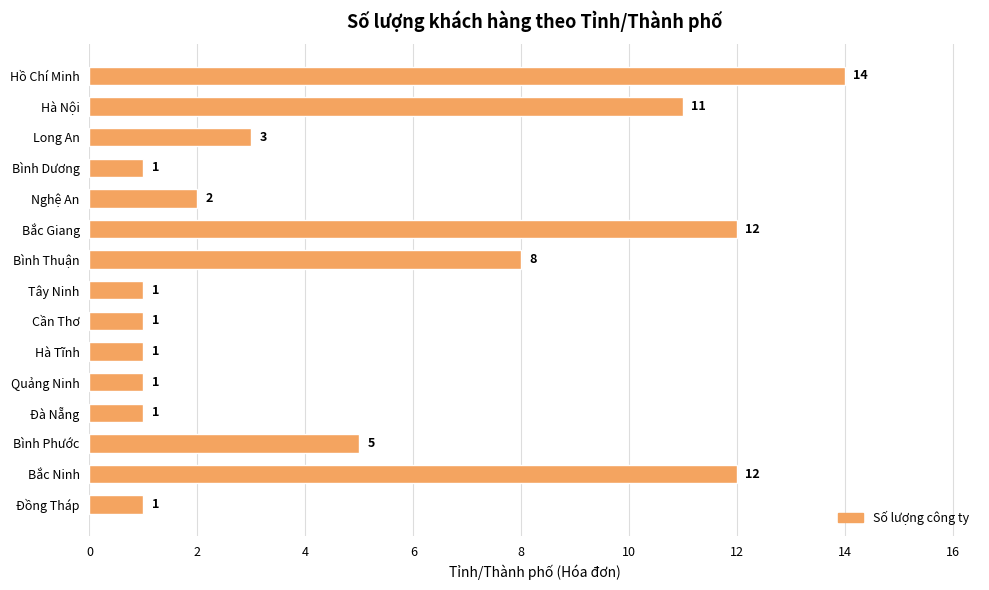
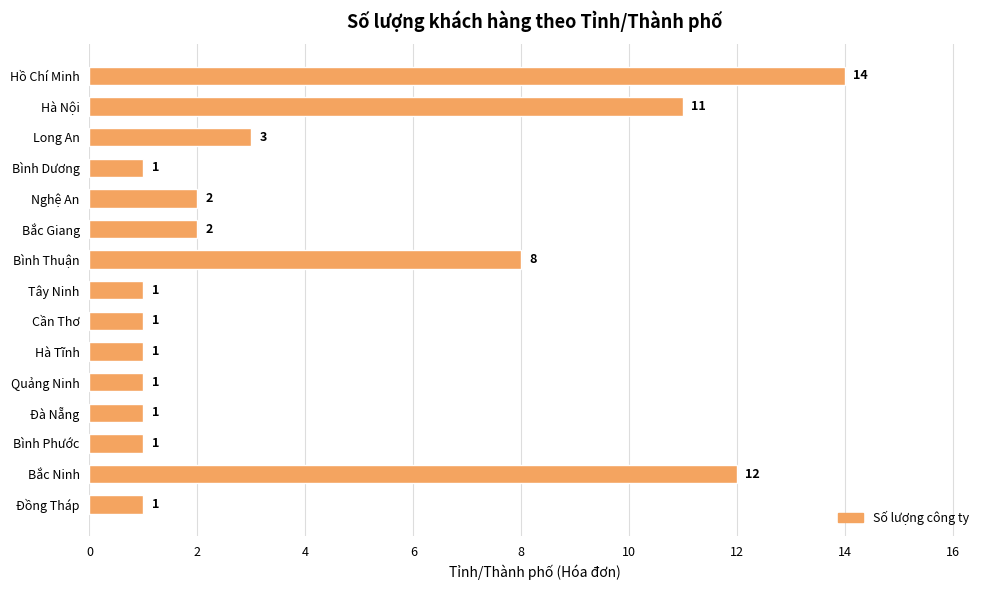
Bắc Giang: 12 -> 2
Bình Phước: 5 -> 1
